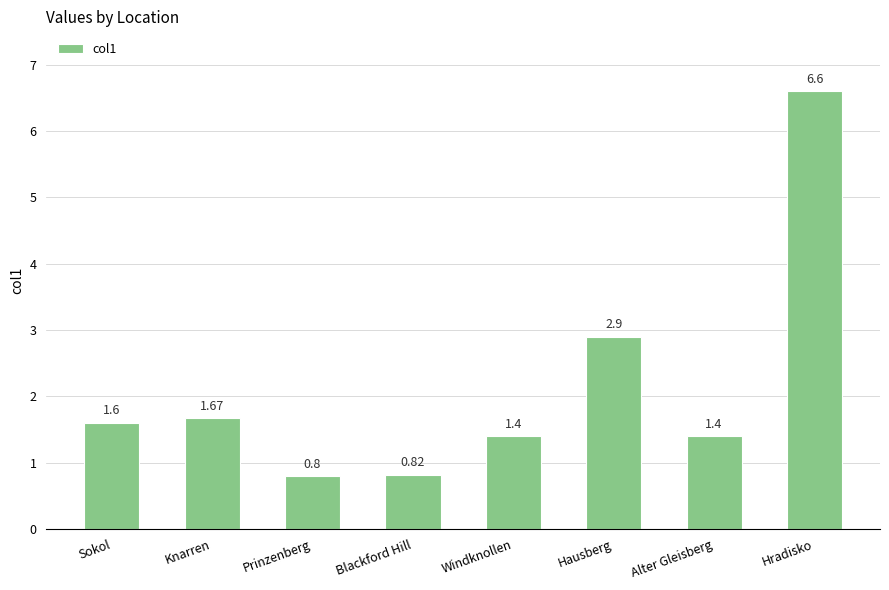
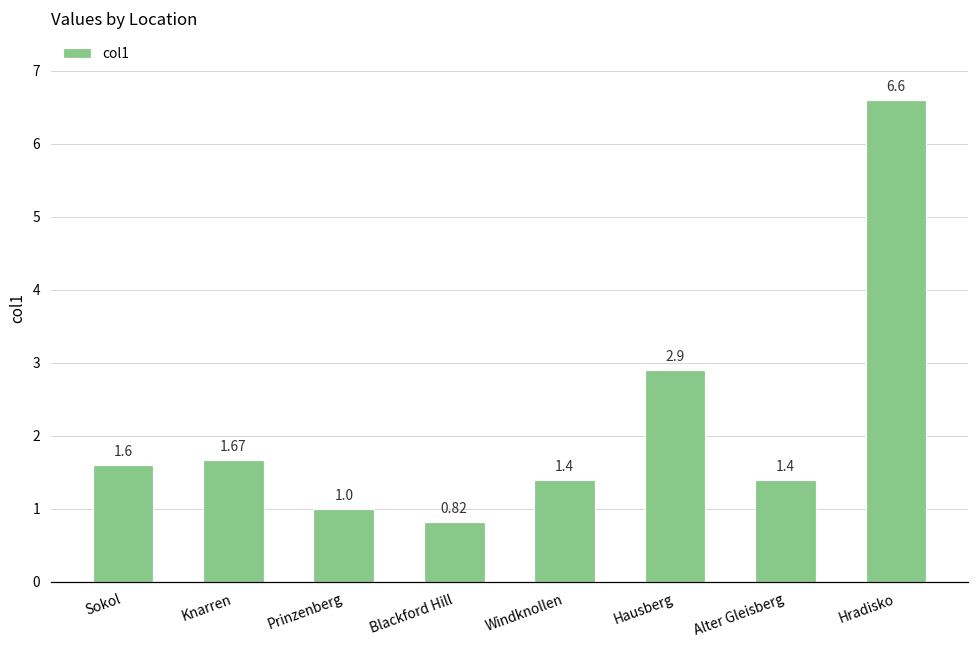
Prinzenberg: 0.8 -> 1.0
